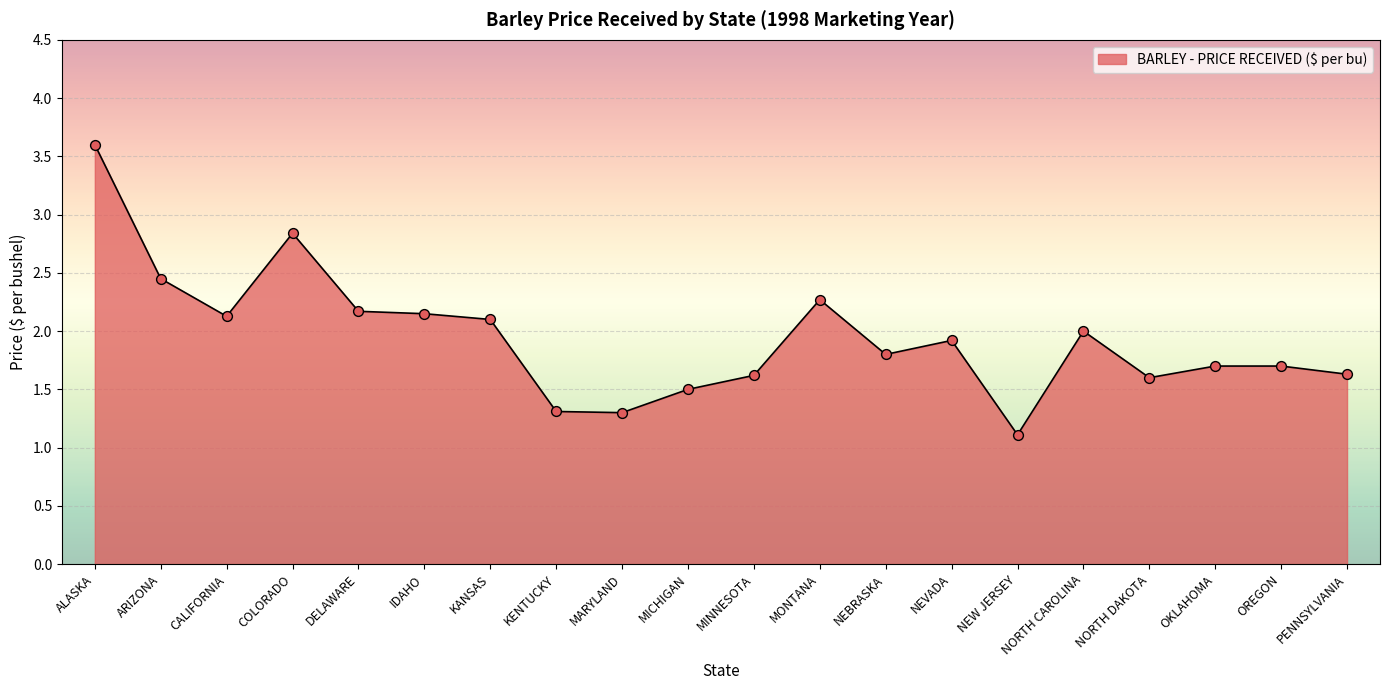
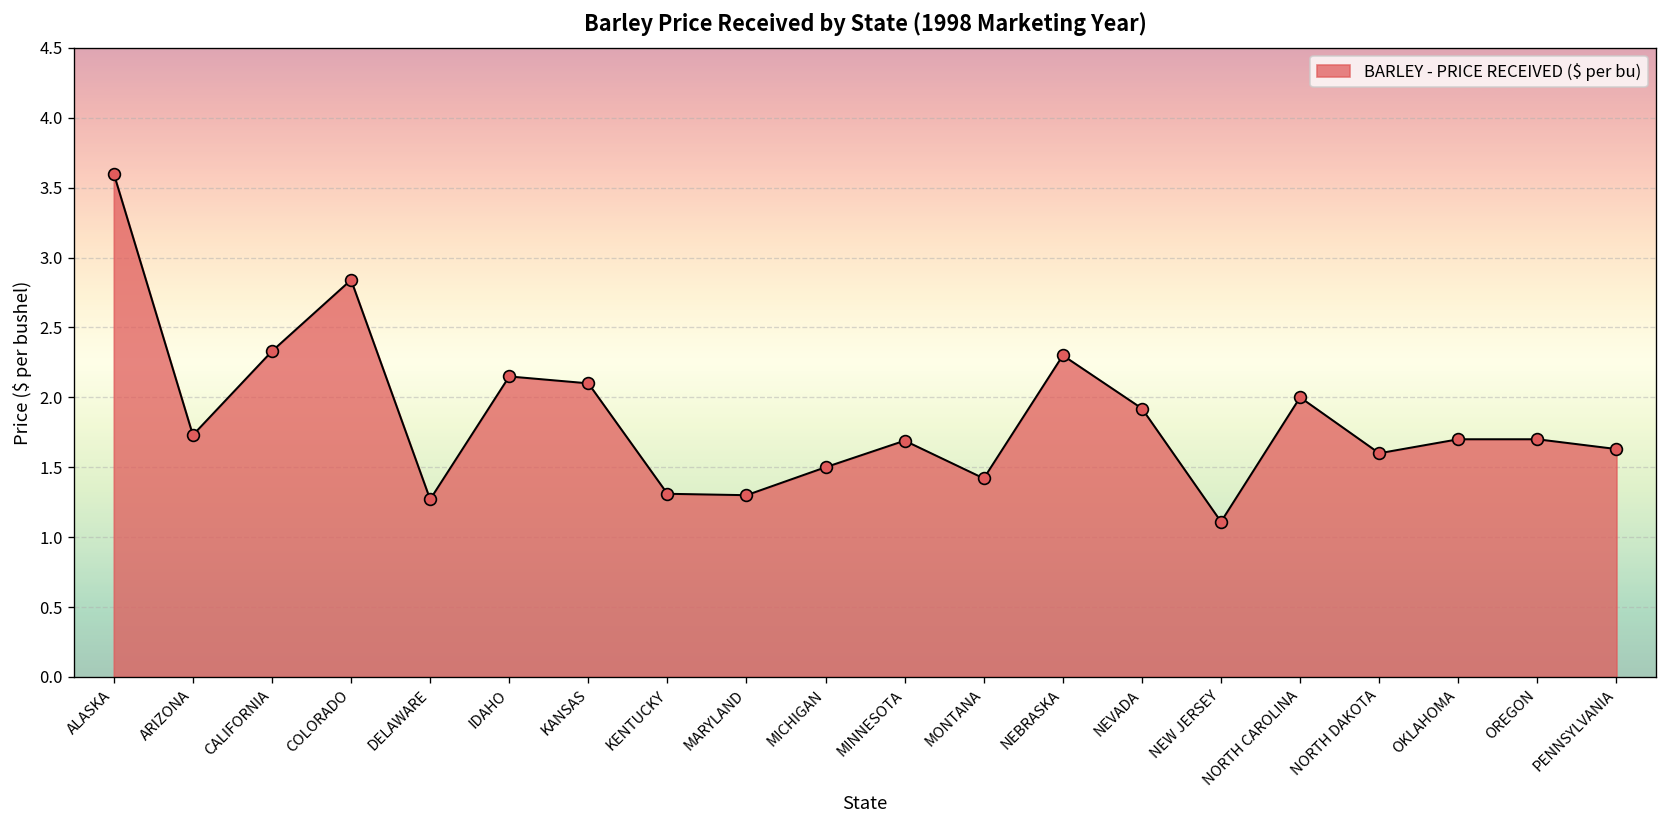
ARIZONA: 2.45 -> 1.73
CALIFORNIA: 2.13 -> 2.33
DELAWARE: 2.17 -> 1.27
MINNESOTA: 1.62 -> 1.69
MONTANA: 2.27 -> 1.42
NEBRASKA: 1.8 -> 2.3
